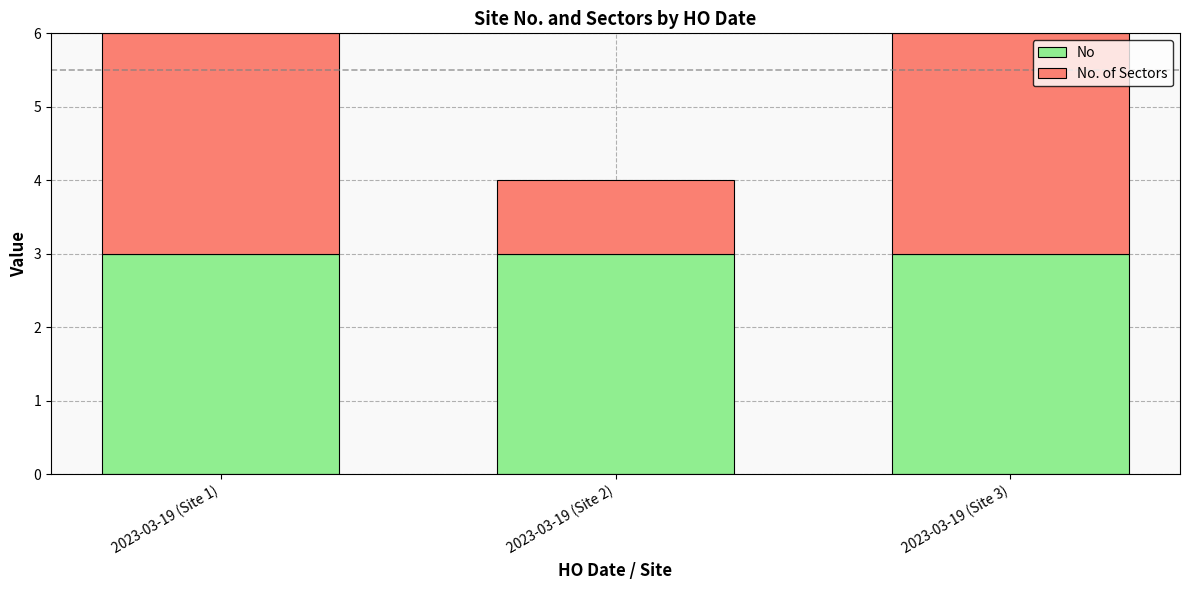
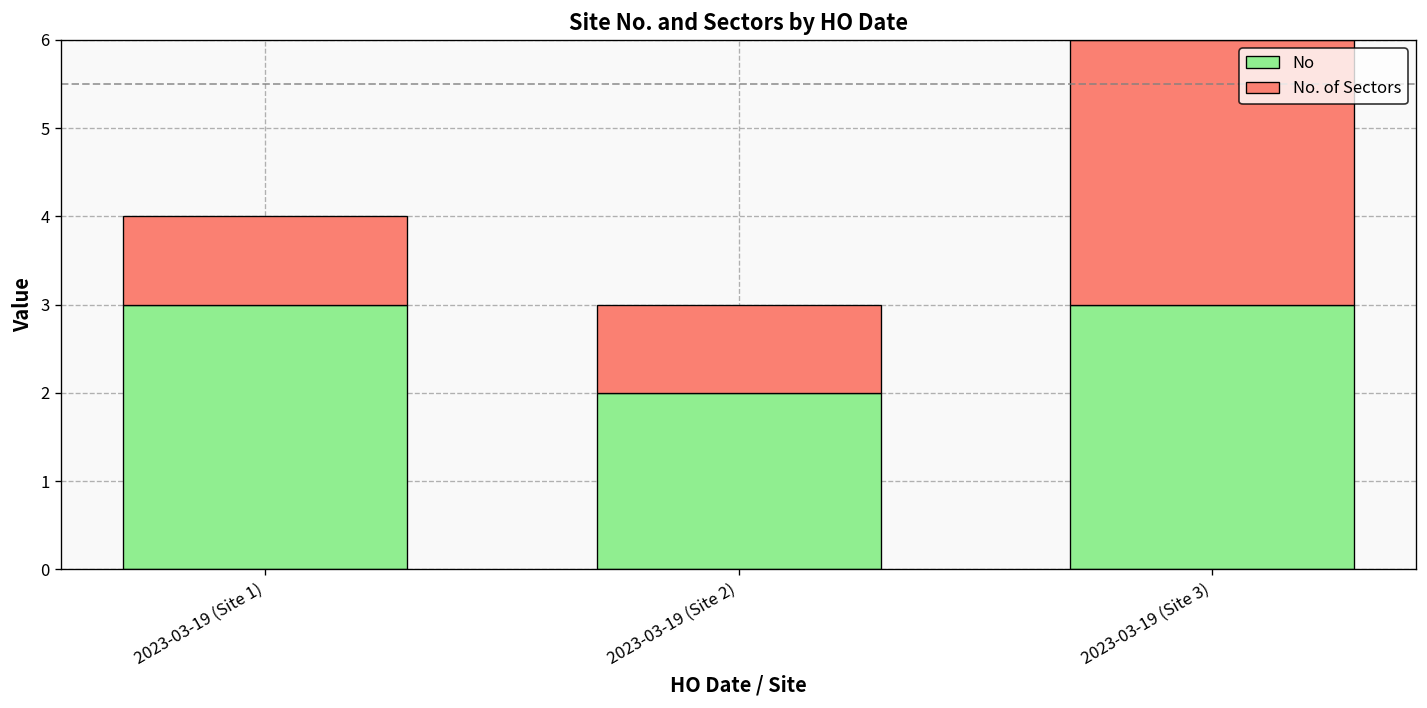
No. of Sectors, 2023-03-19 (Site 1): 3 -> 1
No, 2023-03-19 (Site 2): 3 -> 2
